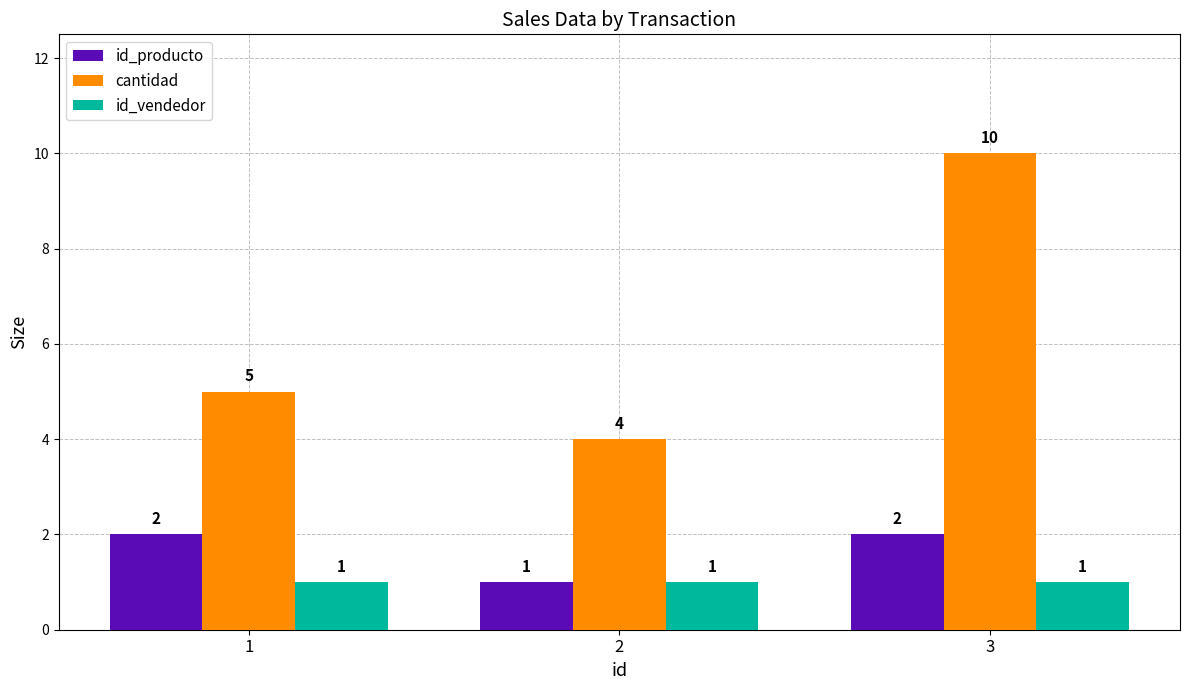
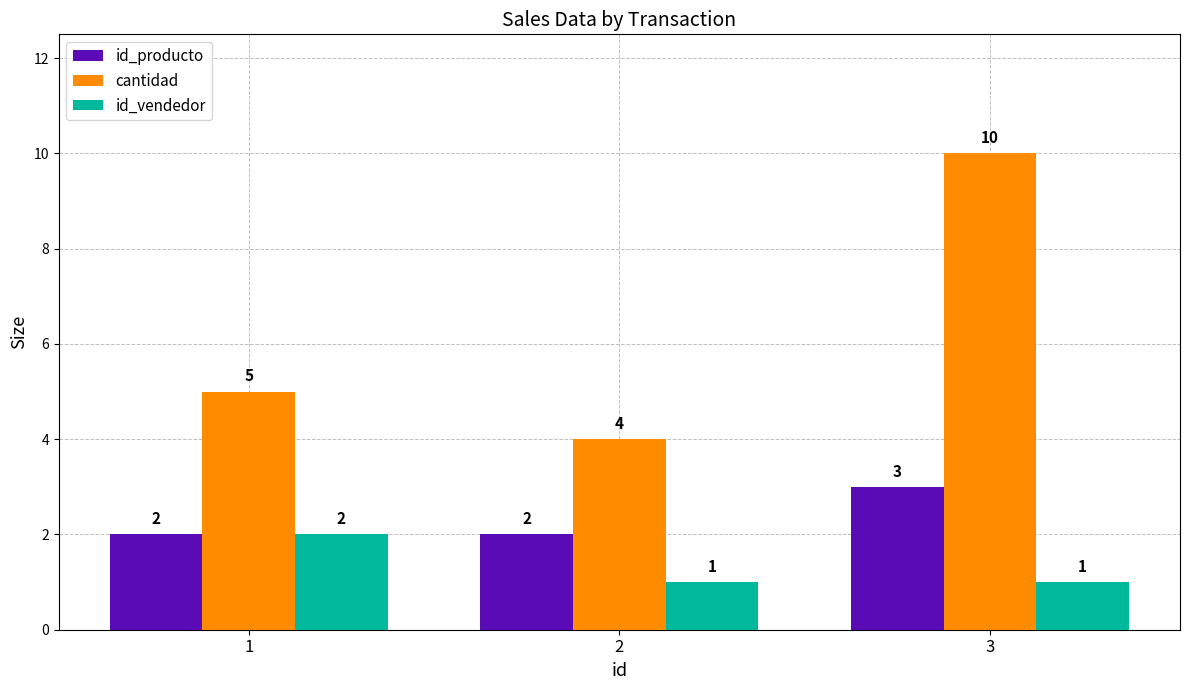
id_vendedor, 1: 1 -> 2
id_producto, 2: 1 -> 2
id_producto, 3: 2 -> 3
